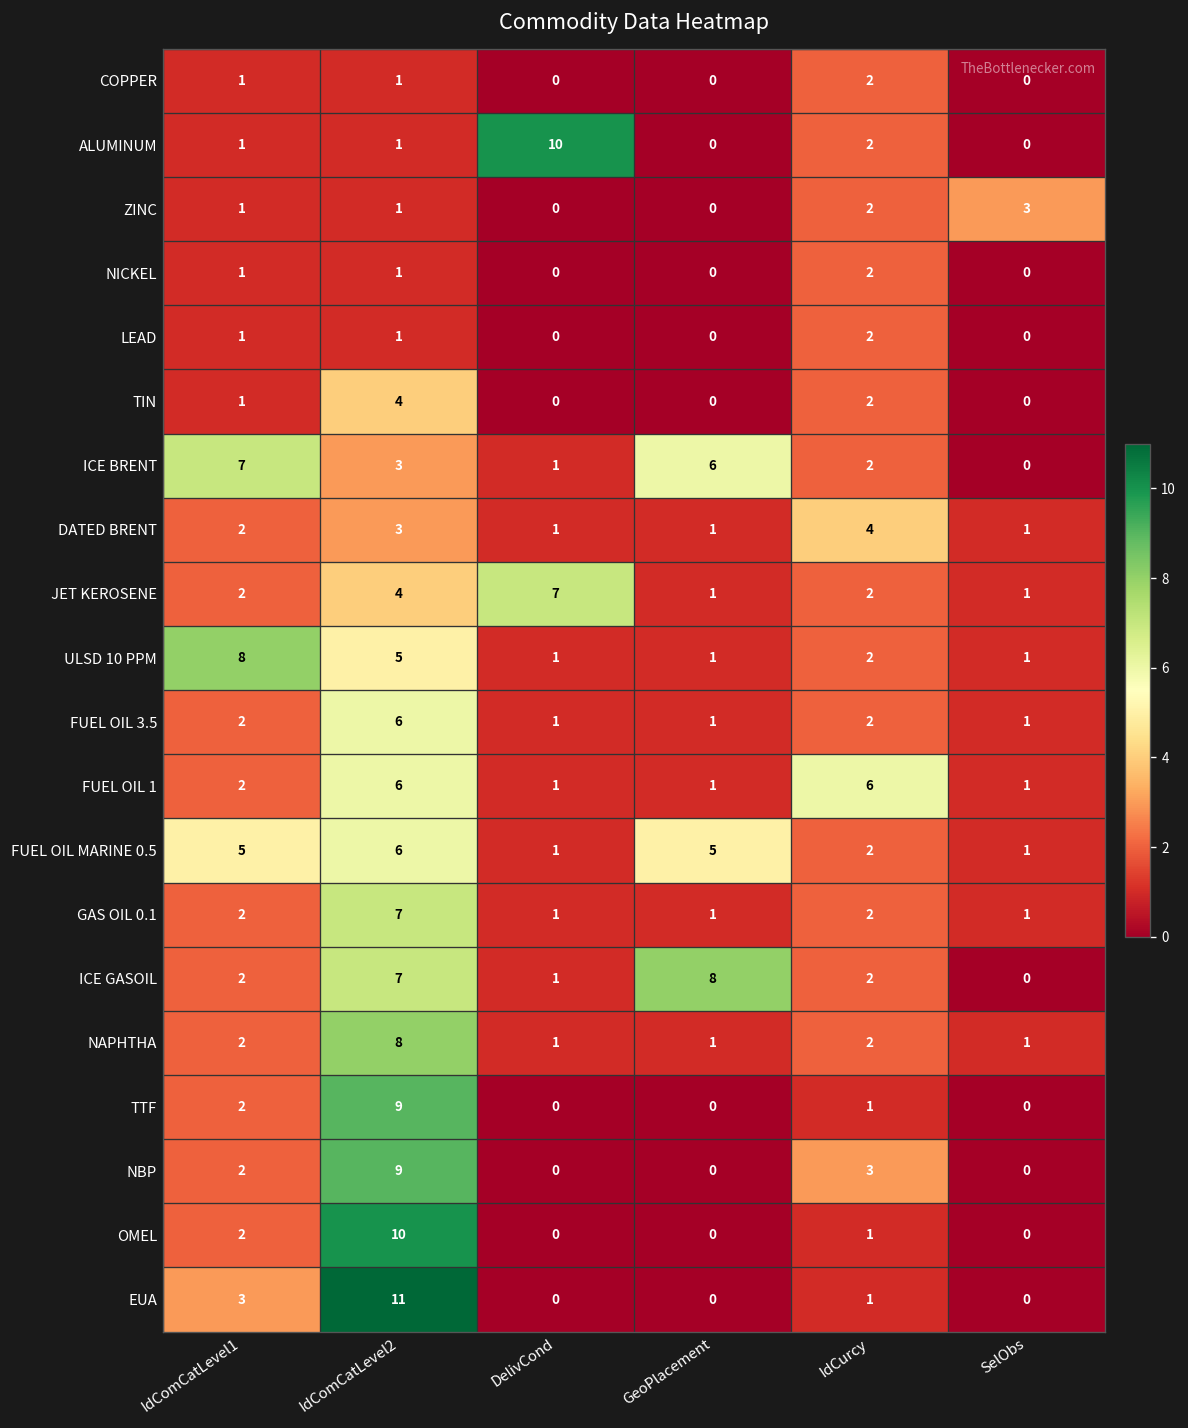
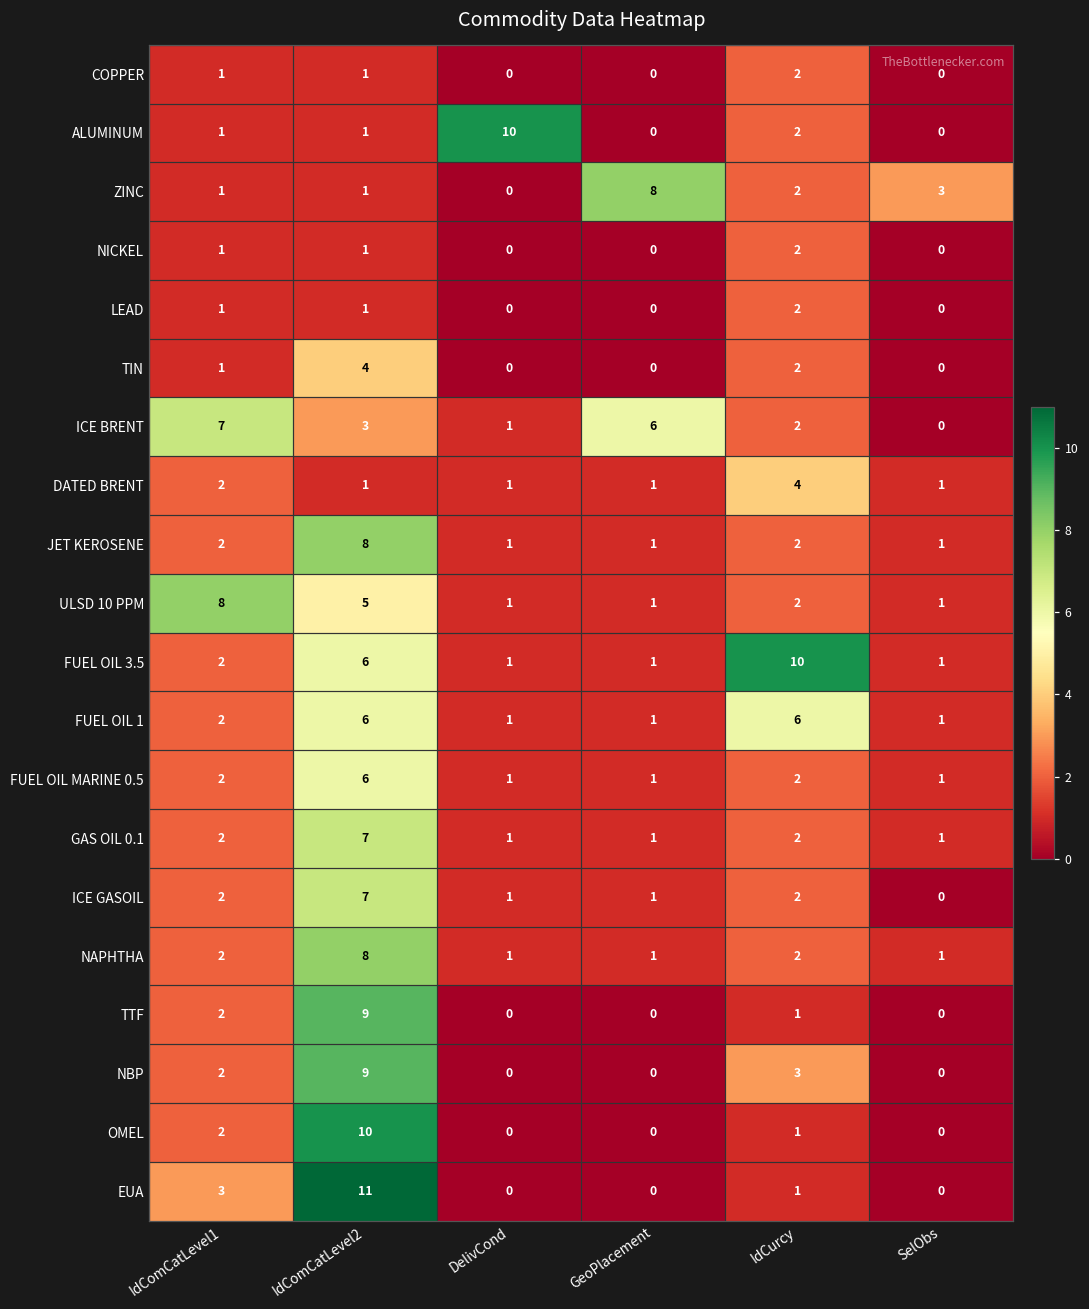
ZINC, GeoPlacement: 0 -> 8
DATED BRENT, IdComCatLevel2: 3 -> 1
JET KEROSENE, IdComCatLevel2: 4 -> 8
JET KEROSENE, DelivCond: 7 -> 1
FUEL OIL 3.5, IdCurcy: 2 -> 10
FUEL OIL MARINE 0.5, IdComCatLevel1: 5 -> 2
FUEL OIL MARINE 0.5, GeoPlacement: 5 -> 1
ICE GASOIL, GeoPlacement: 8 -> 1
